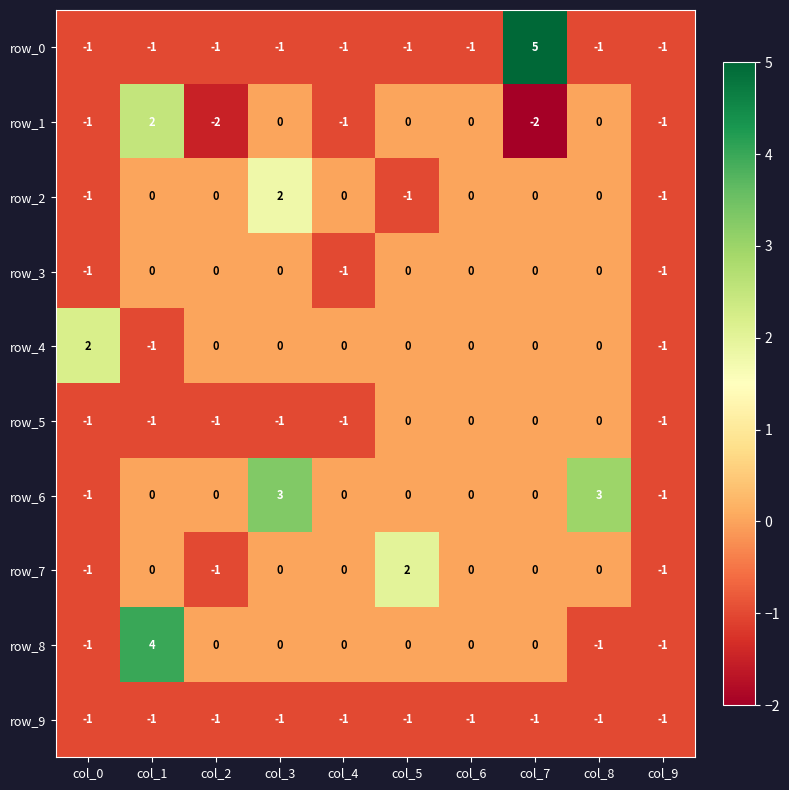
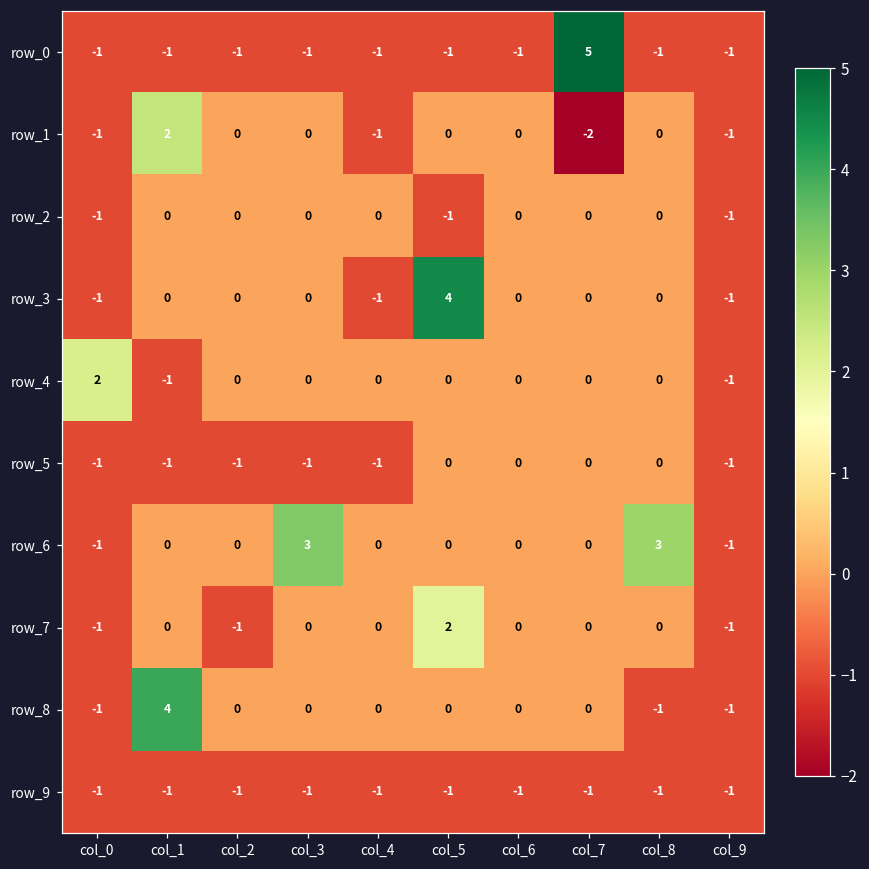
row_1, col_2: -2 -> 0
row_2, col_3: 2 -> 0
row_3, col_5: 0 -> 4
